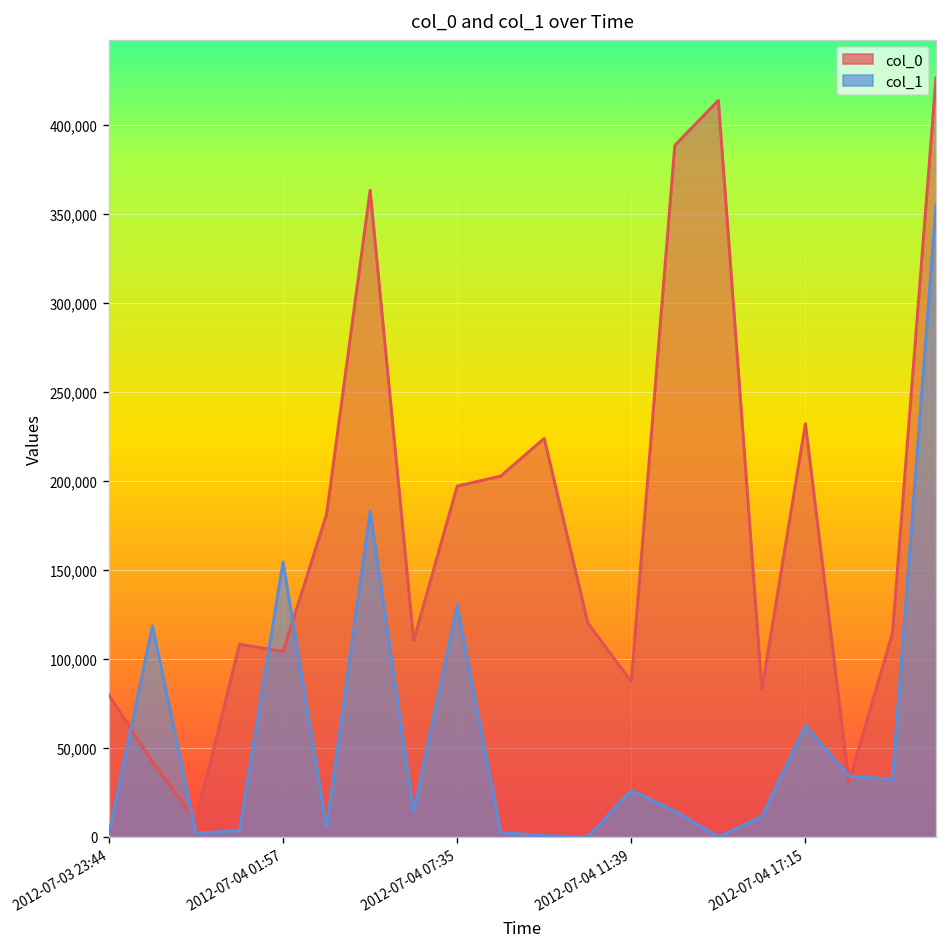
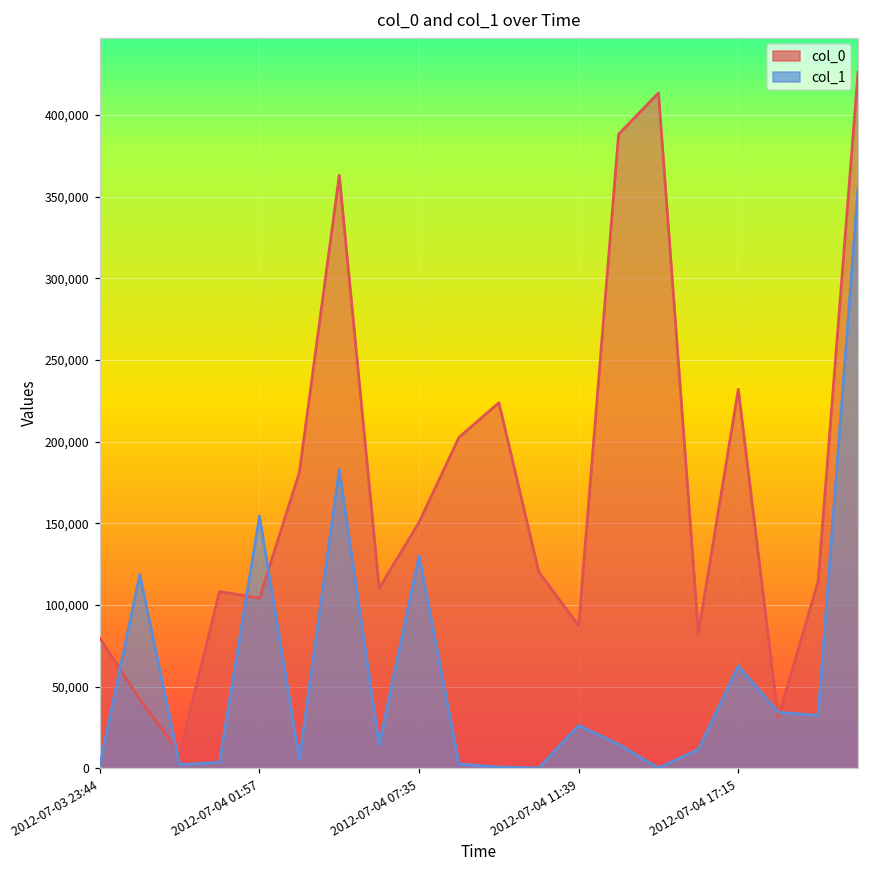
col_0, 2012-07-04 07:35: 197,000 -> 151,000
